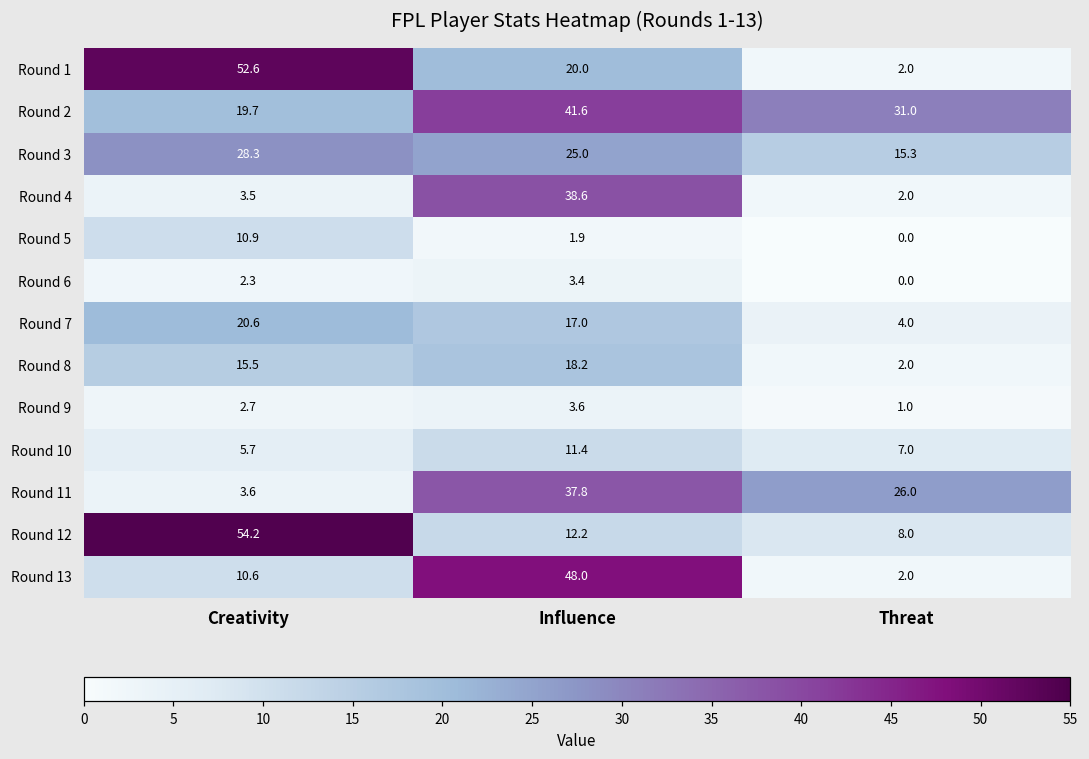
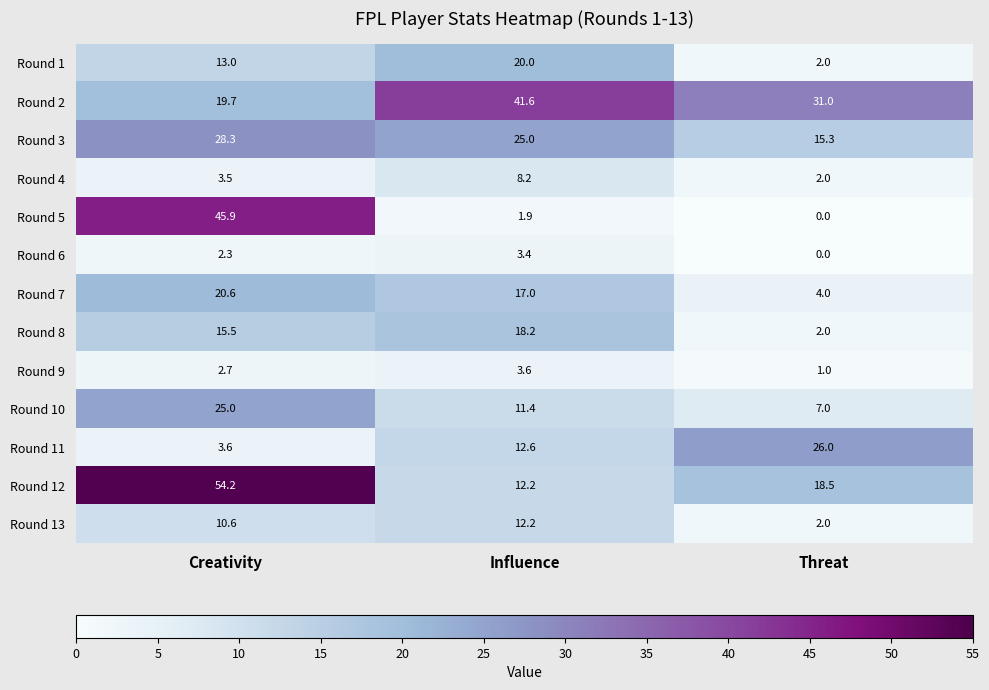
Round 1, Creativity: 52.6 -> 13.0
Round 4, Influence: 38.6 -> 8.2
Round 5, Creativity: 10.9 -> 45.9
Round 10, Creativity: 5.7 -> 25.0
Round 11, Influence: 37.8 -> 12.6
Round 12, Threat: 8.0 -> 18.5
Round 13, Influence: 48.0 -> 12.2
